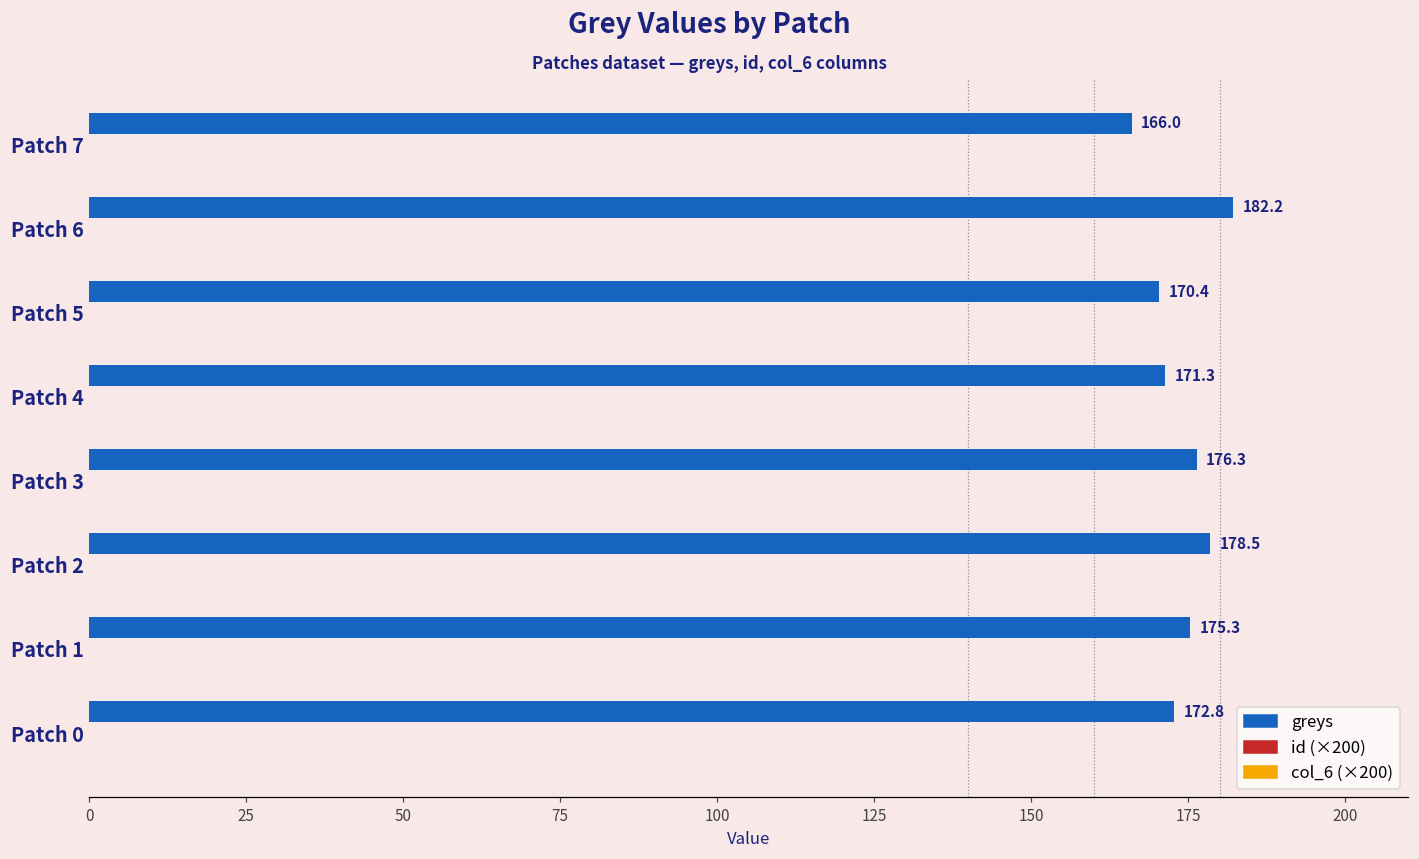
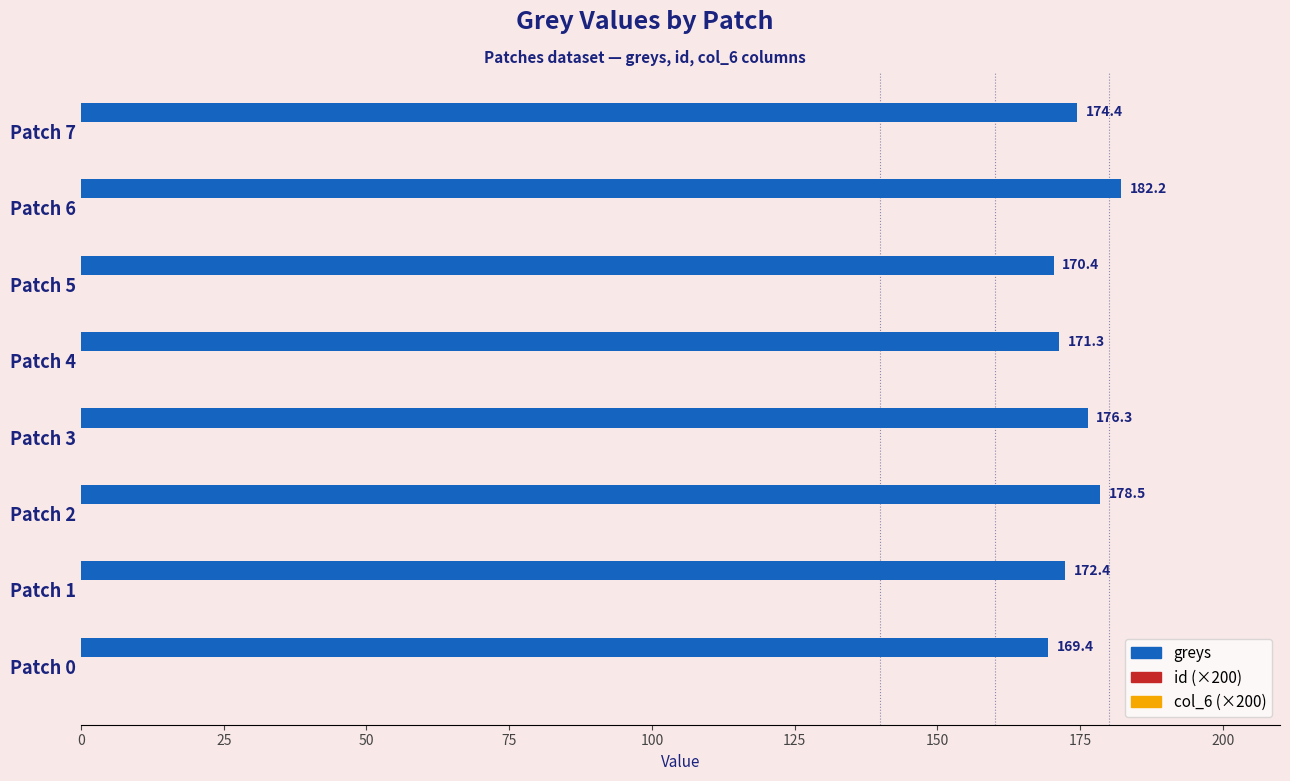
greys, Patch 7: 166.0 -> 174.4
greys, Patch 1: 175.3 -> 172.4
greys, Patch 0: 172.8 -> 169.4
